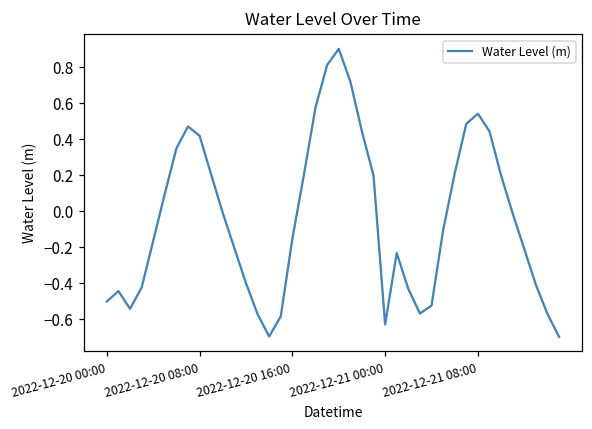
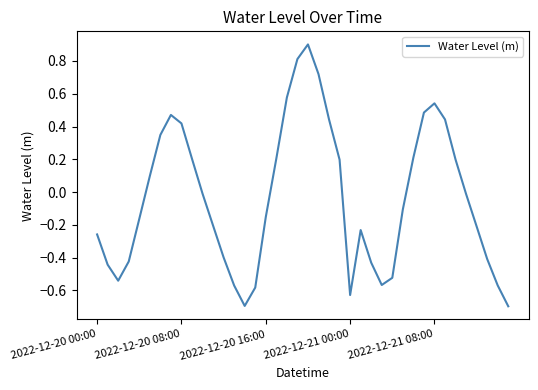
2022-12-20 00:00: -0.50 -> -0.26
